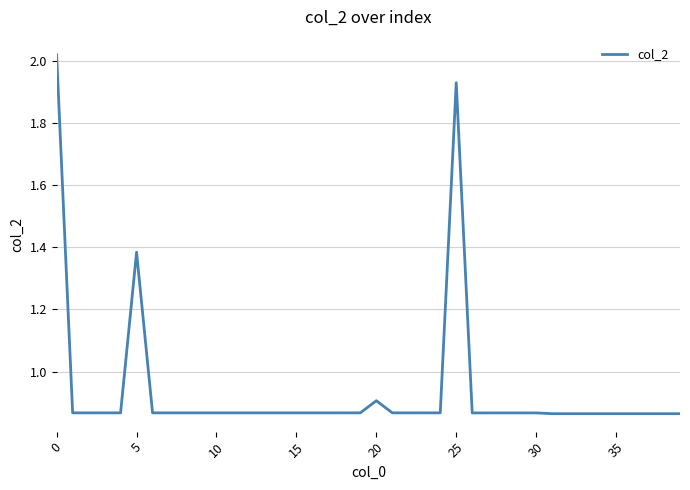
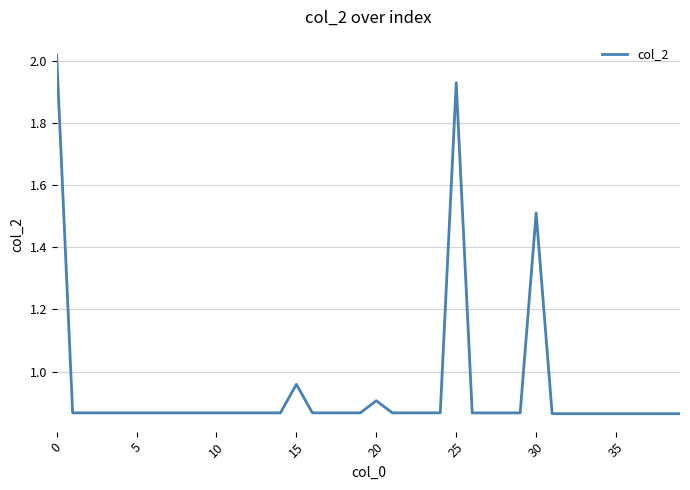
5: 1.38 -> 0.87
15: 0.87 -> 0.96
30: 0.87 -> 1.51
